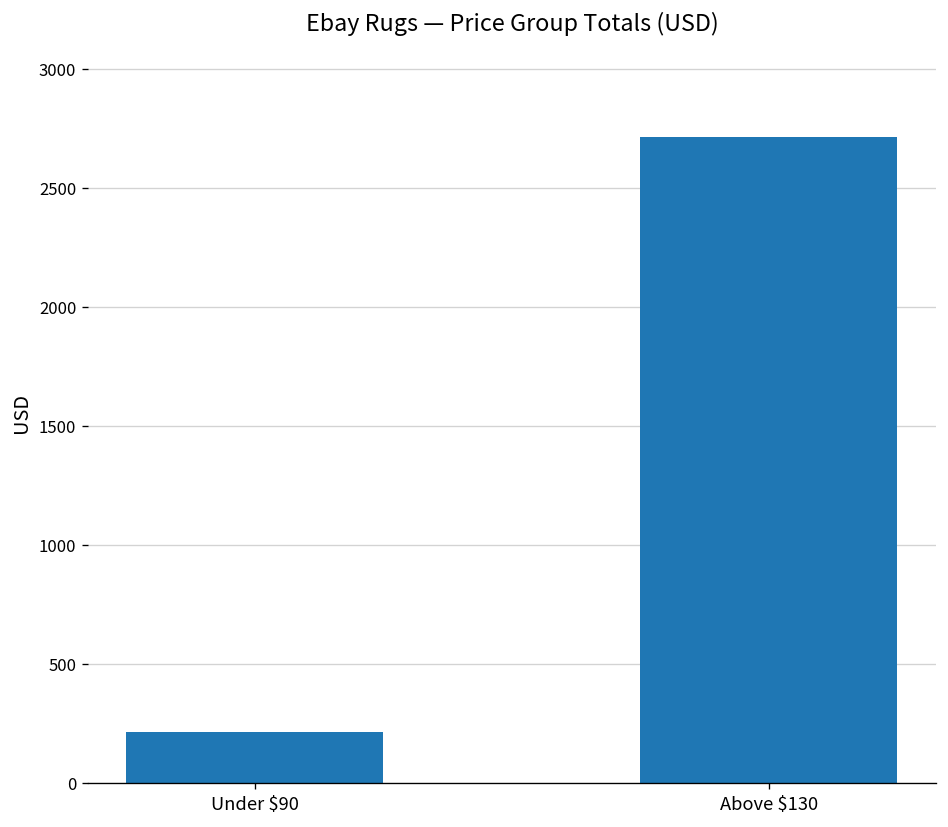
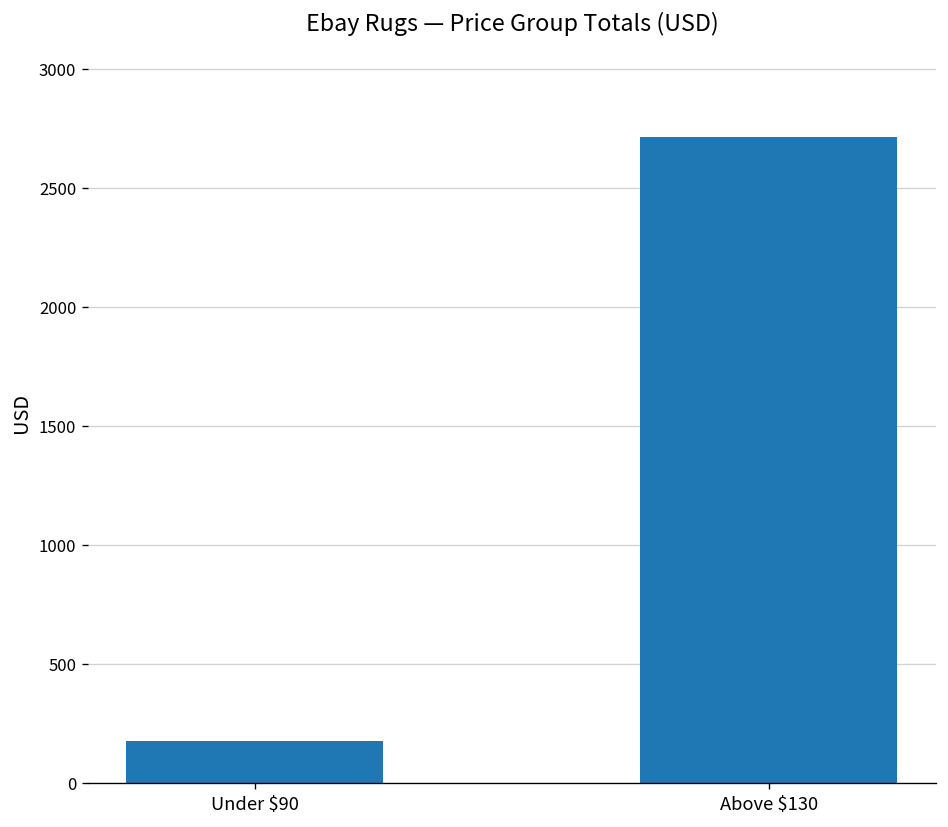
Under $90: 220 -> 170
